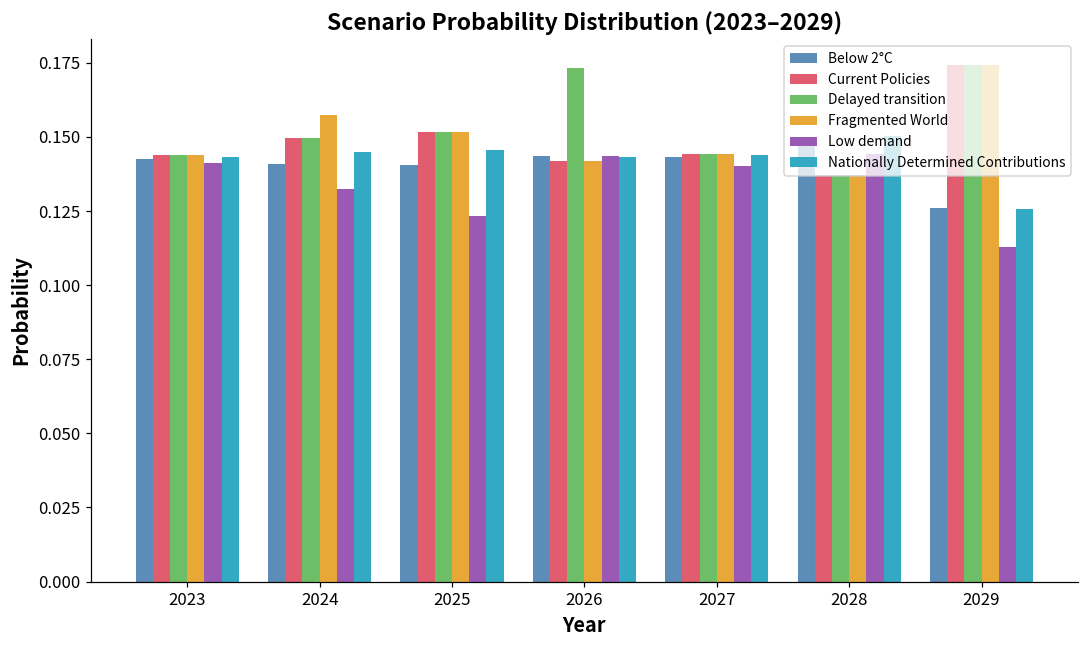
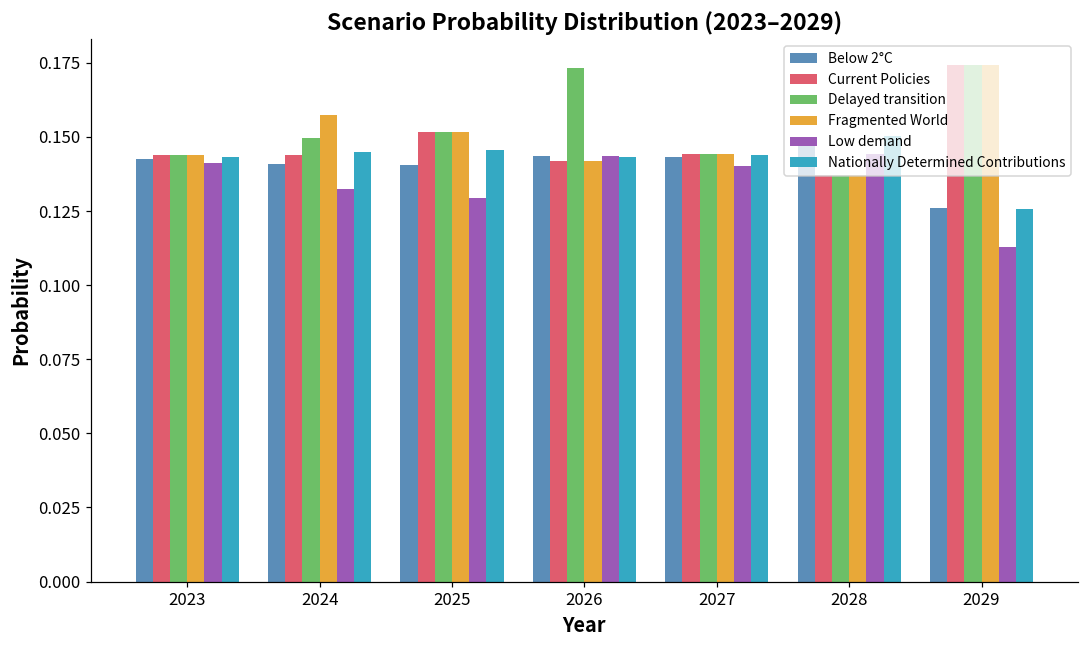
Current Policies, 2024: 0.150 -> 0.144
Low demand, 2025: 0.123 -> 0.129
